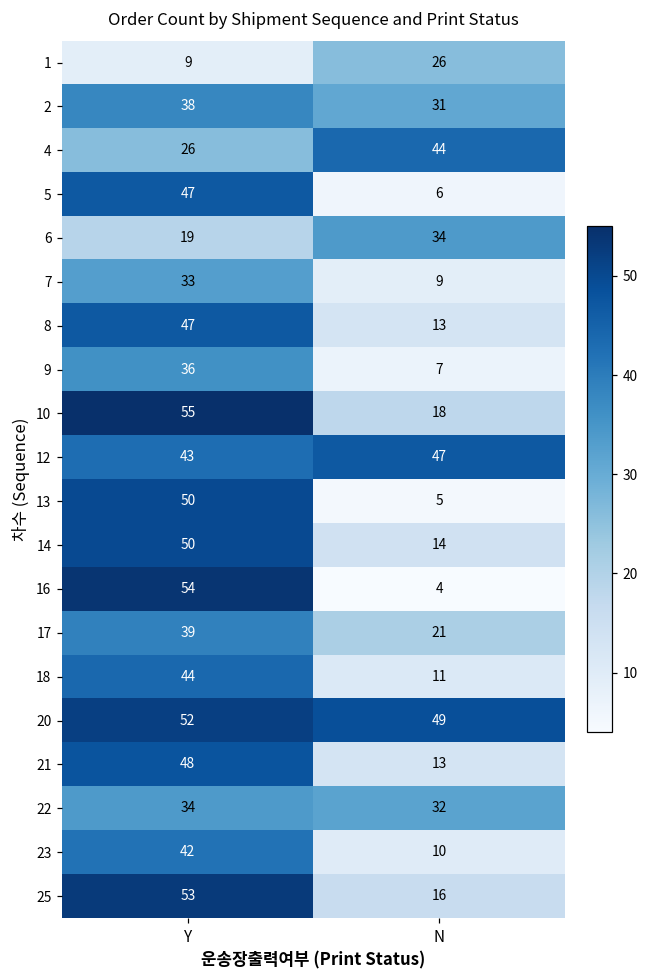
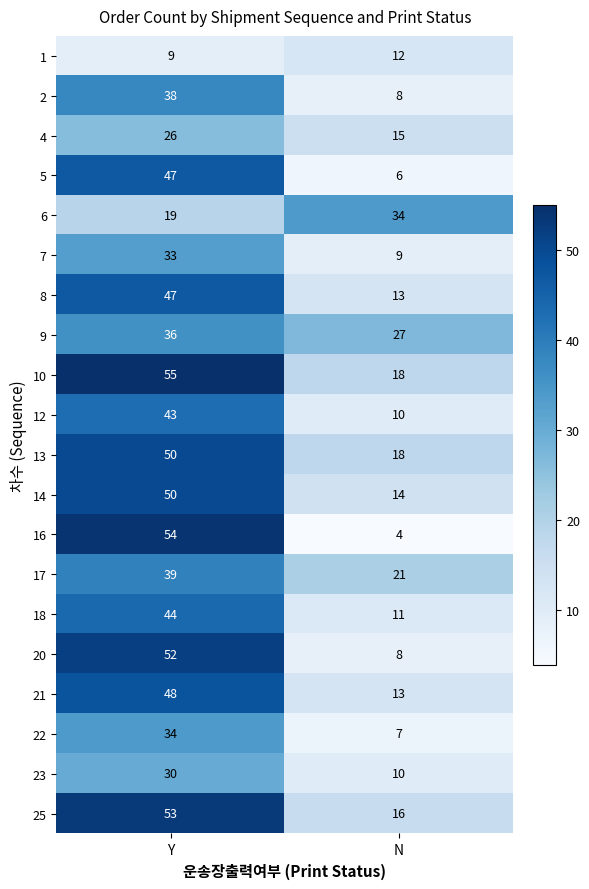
1, N: 26 -> 12
2, N: 31 -> 8
4, N: 44 -> 15
9, N: 7 -> 27
12, N: 47 -> 10
13, N: 5 -> 18
20, N: 49 -> 8
22, N: 32 -> 7
23, Y: 42 -> 30
